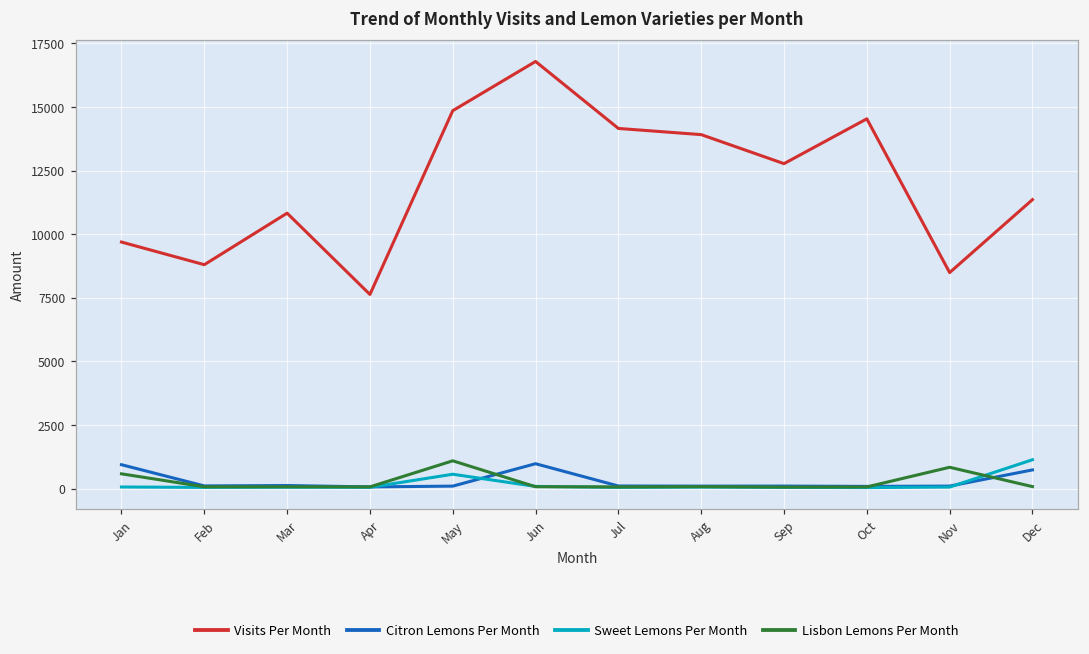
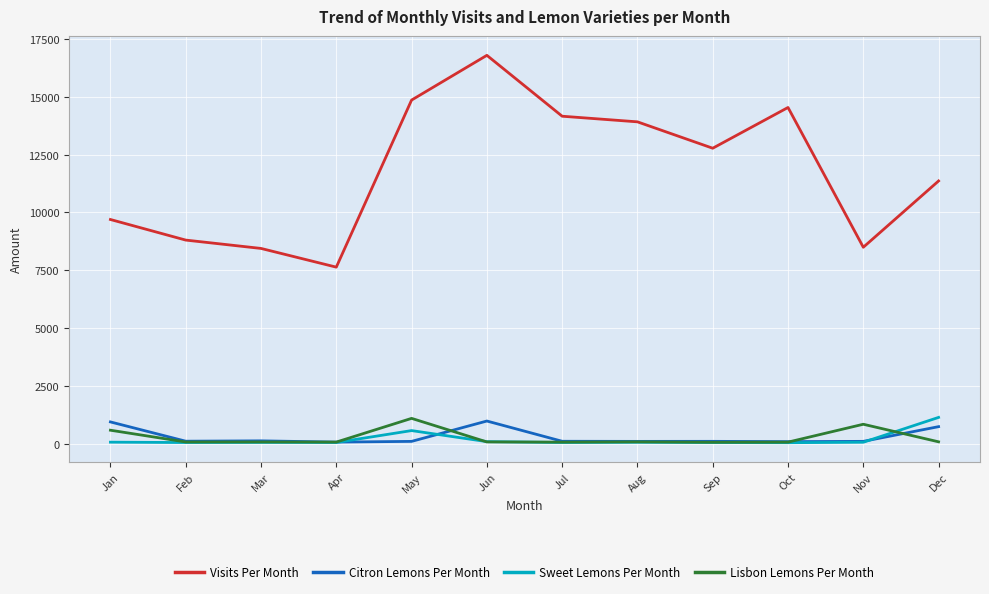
Visits Per Month, Mar: 10800 -> 8400
